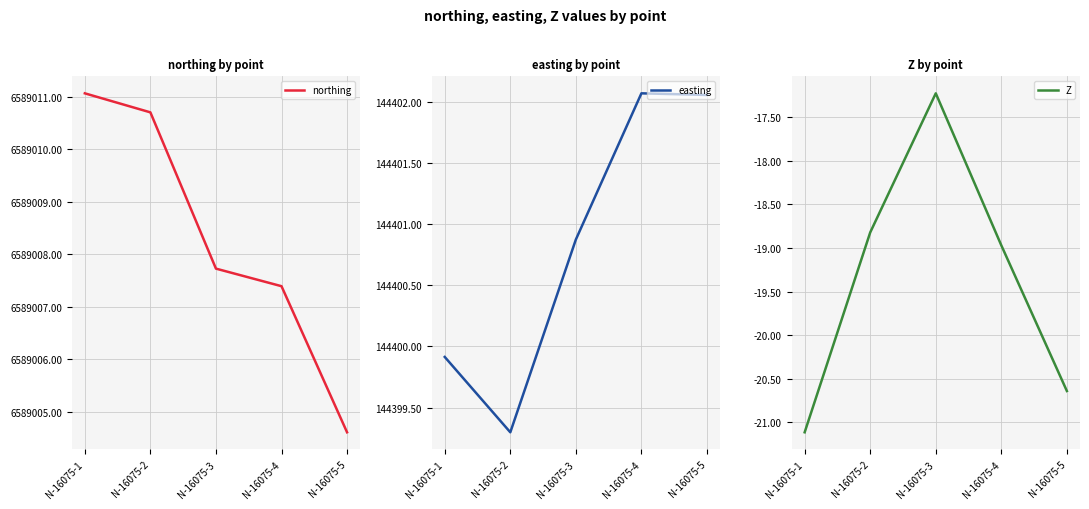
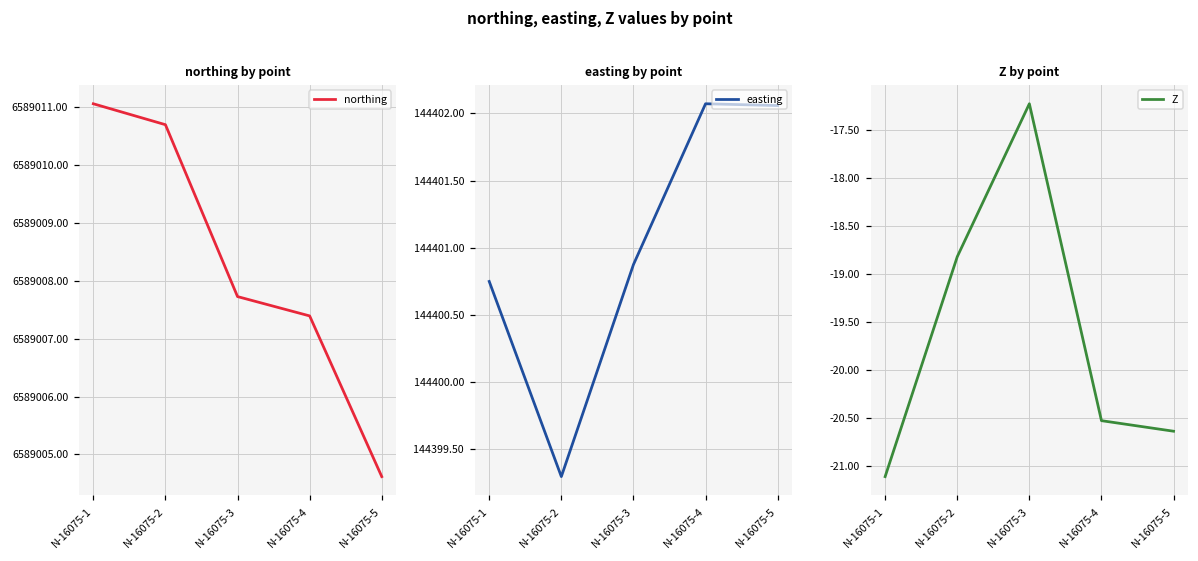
easting by point, N-16075-1: 144399.91 -> 144400.75
Z by point, N-16075-4: -19.0 -> -20.5
